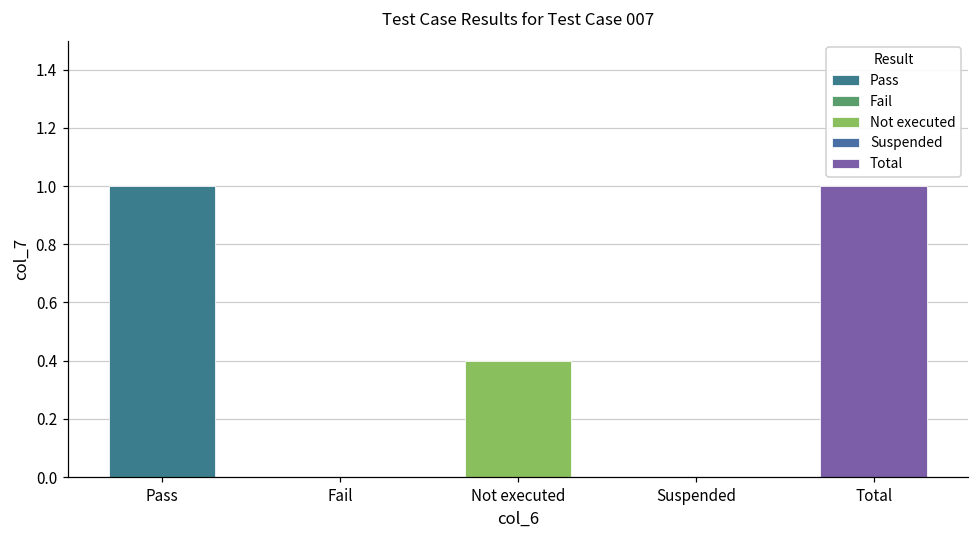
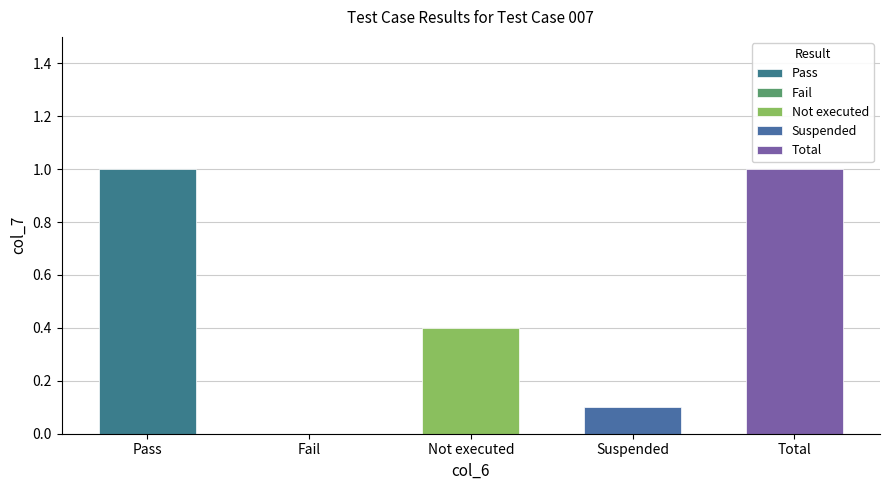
Suspended: 0.0 -> 0.1
